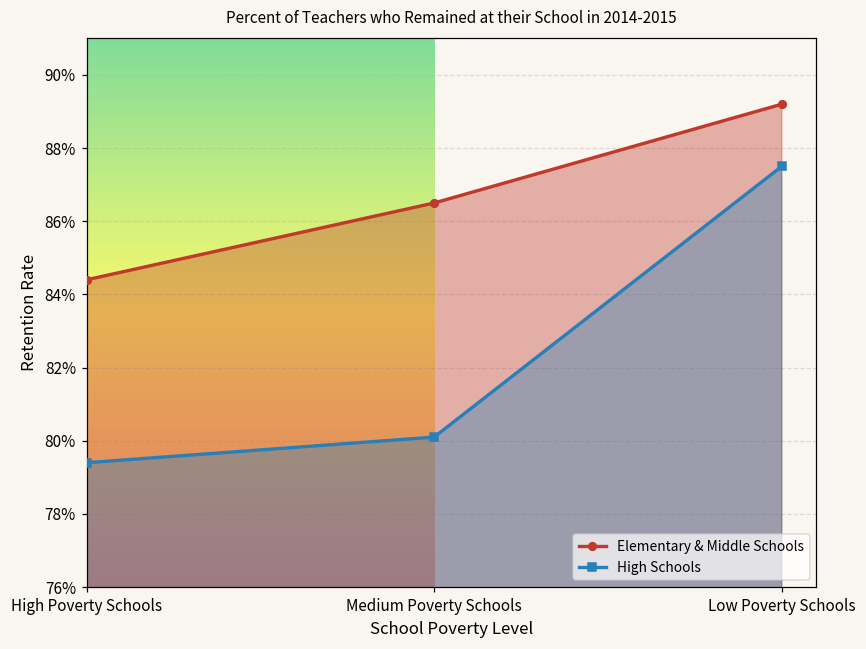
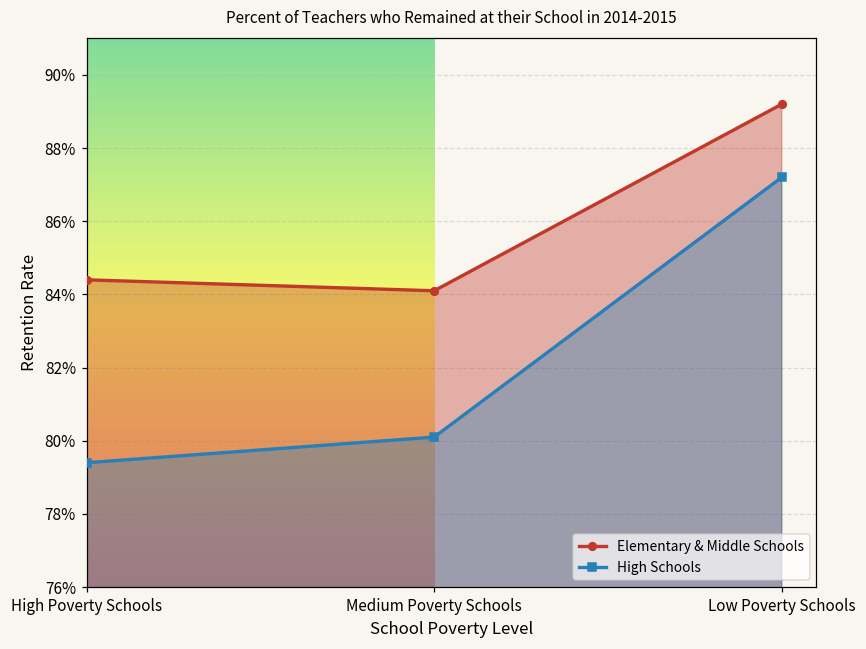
Elementary & Middle Schools, Medium Poverty Schools: 86.5% -> 84.1%
High Schools, Low Poverty Schools: 87.5% -> 87.2%
